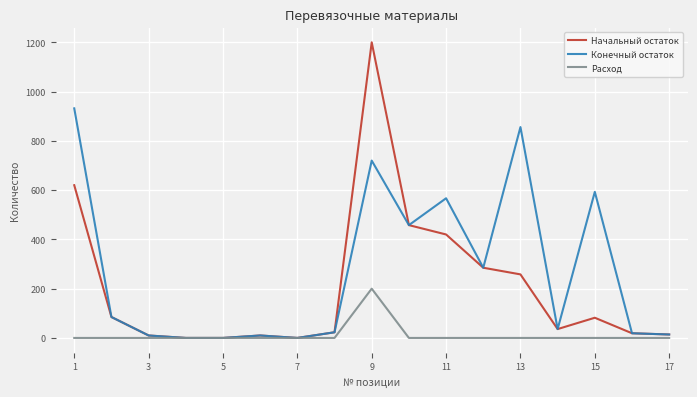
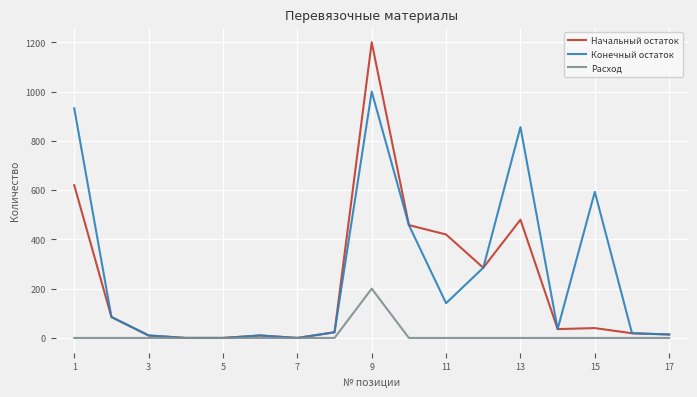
Конечный остаток, 9: 720 -> 1000
Конечный остаток, 11: 570 -> 140
Начальный остаток, 13: 260 -> 480
Начальный остаток, 15: 80 -> 40
